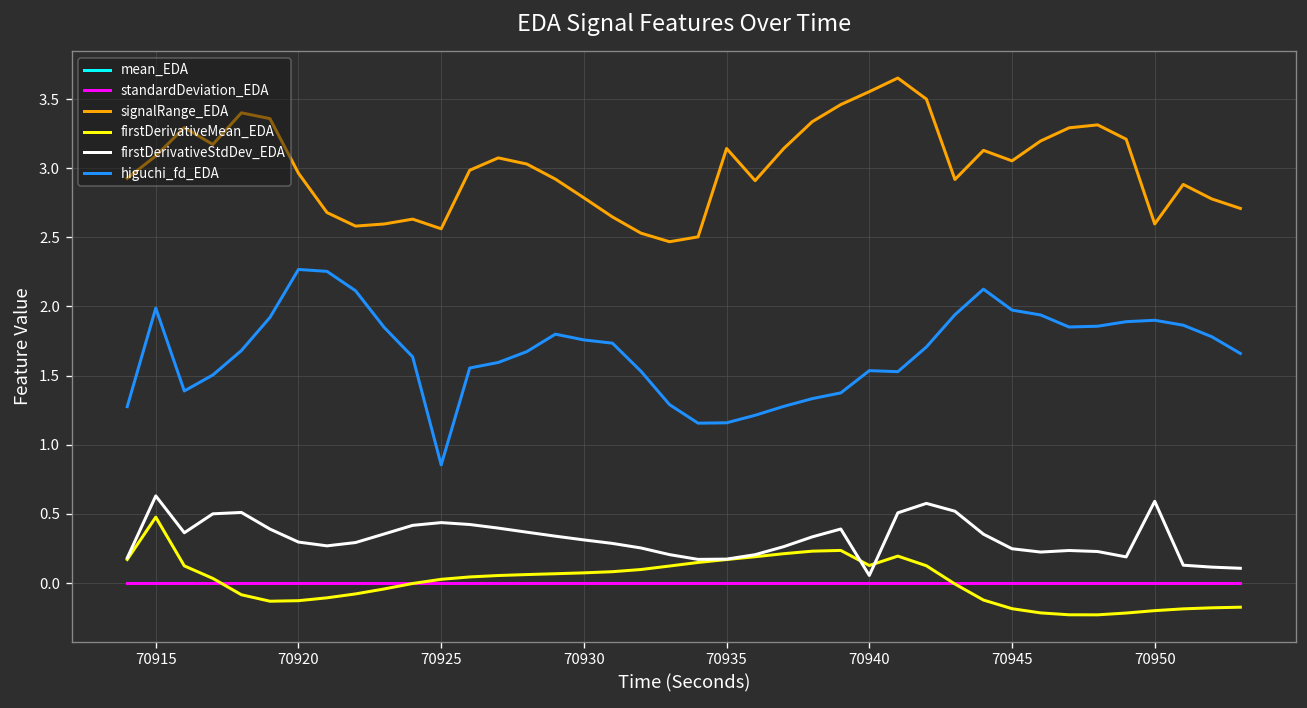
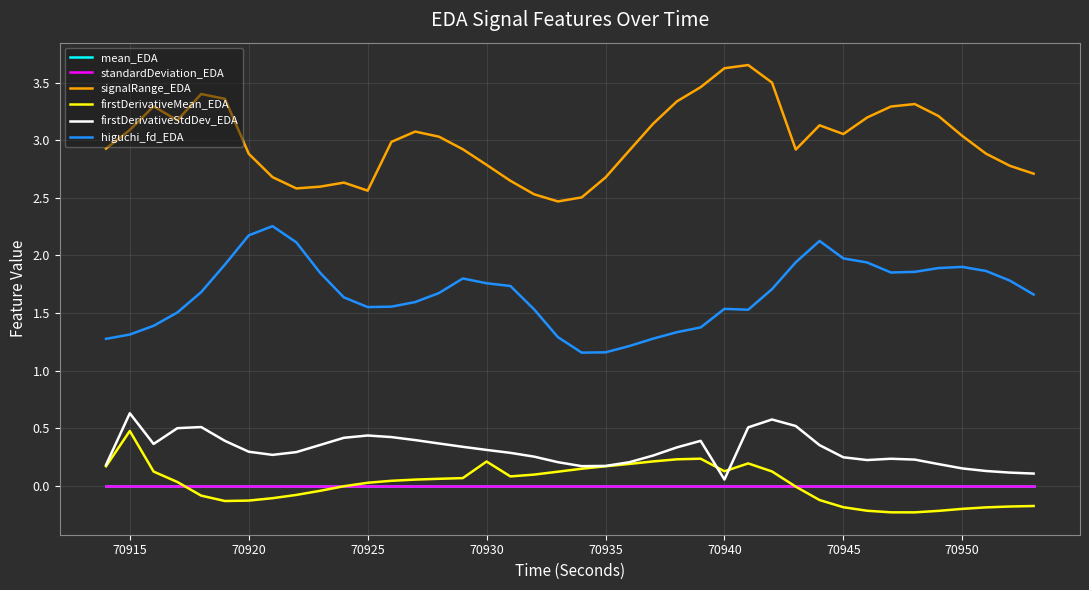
higuchi_fd_EDA, 70915: 1.99 -> 1.31
signalRange_EDA, 70920: 2.96 -> 2.88
higuchi_fd_EDA, 70920: 2.27 -> 2.17
higuchi_fd_EDA, 70925: 0.85 -> 1.55
firstDerivativeMean_EDA, 70930: 0.07 -> 0.21
signalRange_EDA, 70935: 3.14 -> 2.68
signalRange_EDA, 70940: 3.55 -> 3.62
signalRange_EDA, 70950: 2.60 -> 3.04
firstDerivativeStdDev_EDA, 70950: 0.59 -> 0.15
